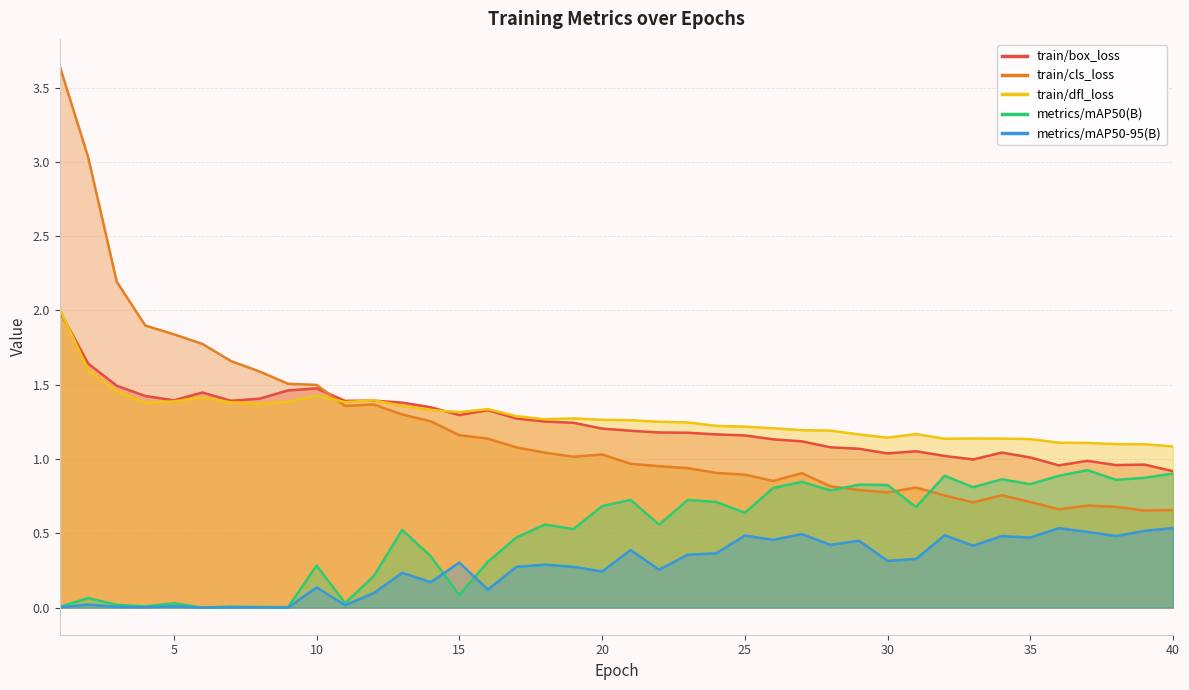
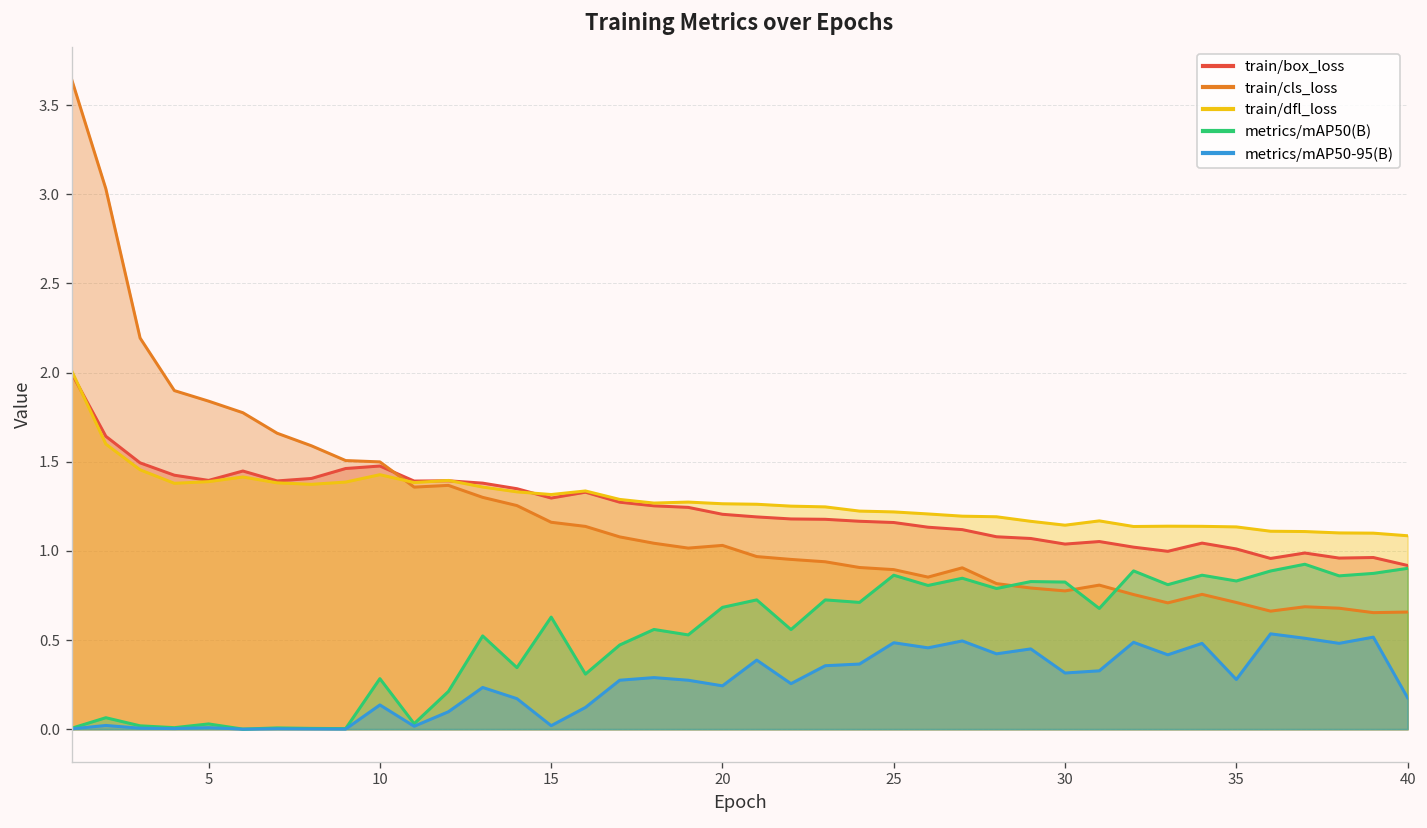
metrics/mAP50(B), 15: 0.08 -> 0.63
metrics/mAP50-95(B), 15: 0.30 -> 0.02
metrics/mAP50(B), 25: 0.64 -> 0.86
metrics/mAP50-95(B), 35: 0.47 -> 0.28
metrics/mAP50-95(B), 40: 0.54 -> 0.18
